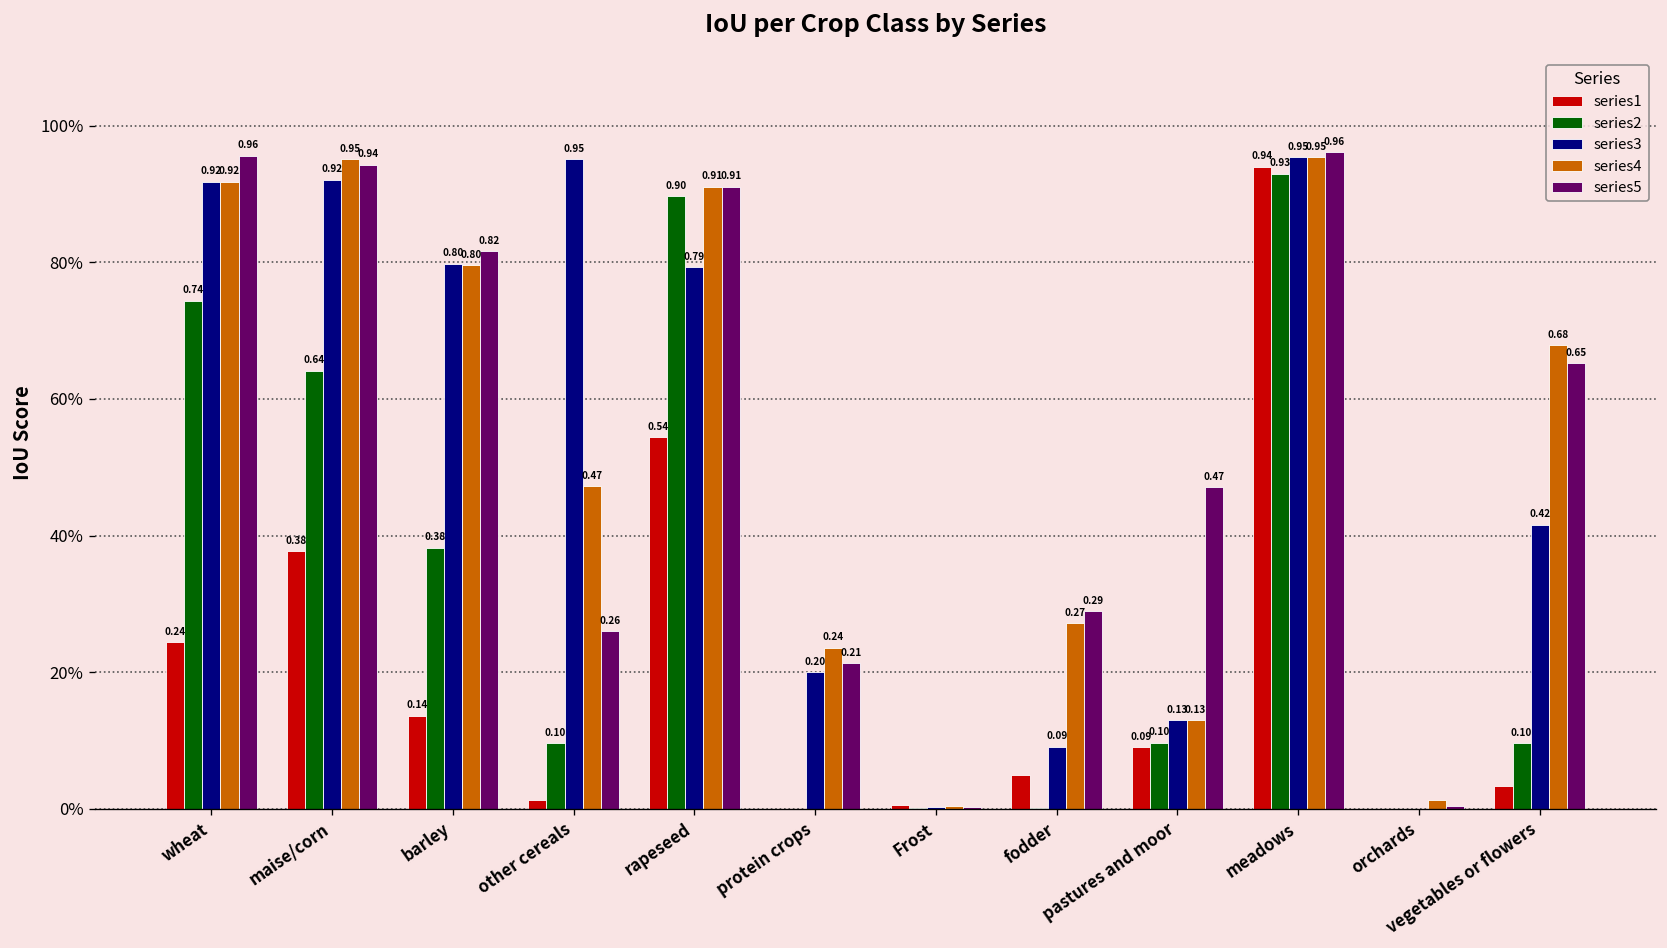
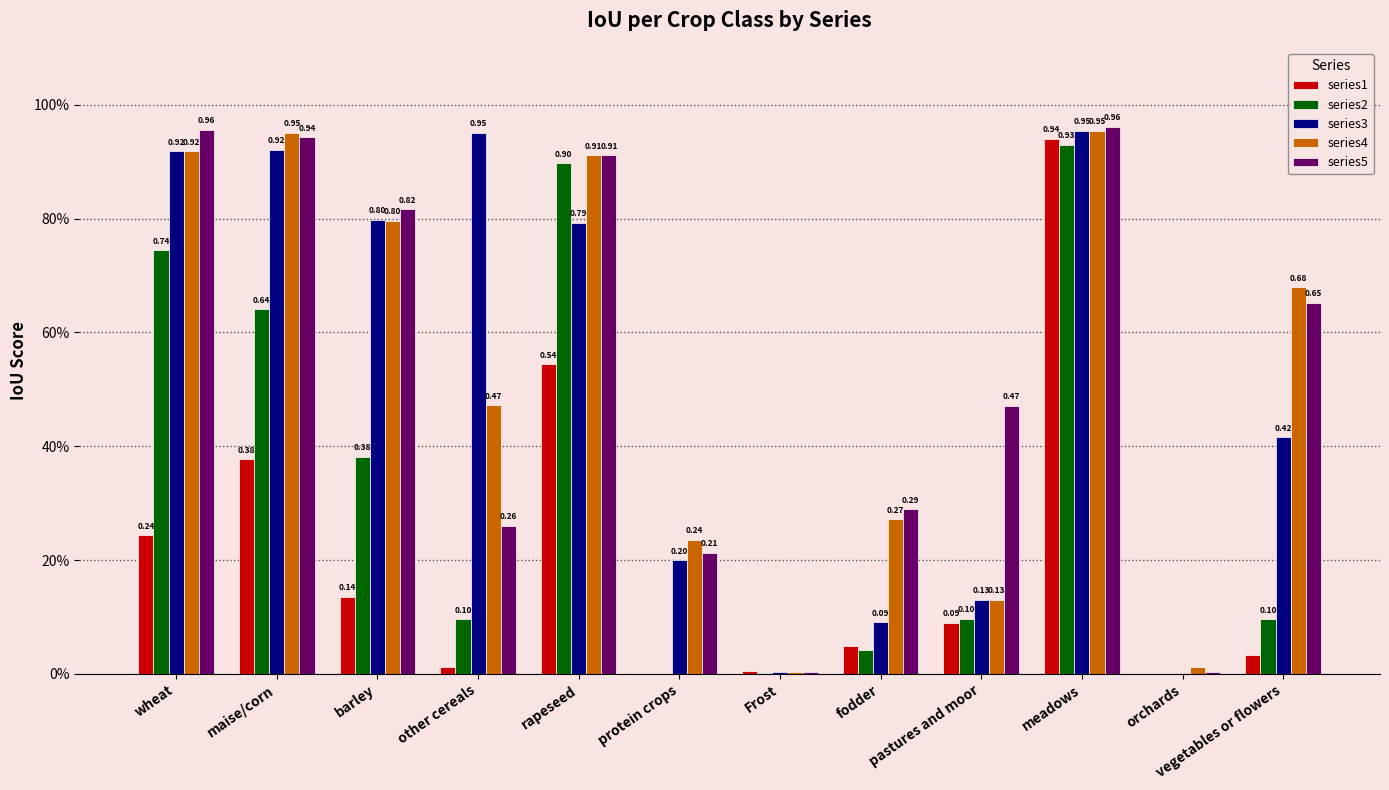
series2, fodder: 0% -> 4%
